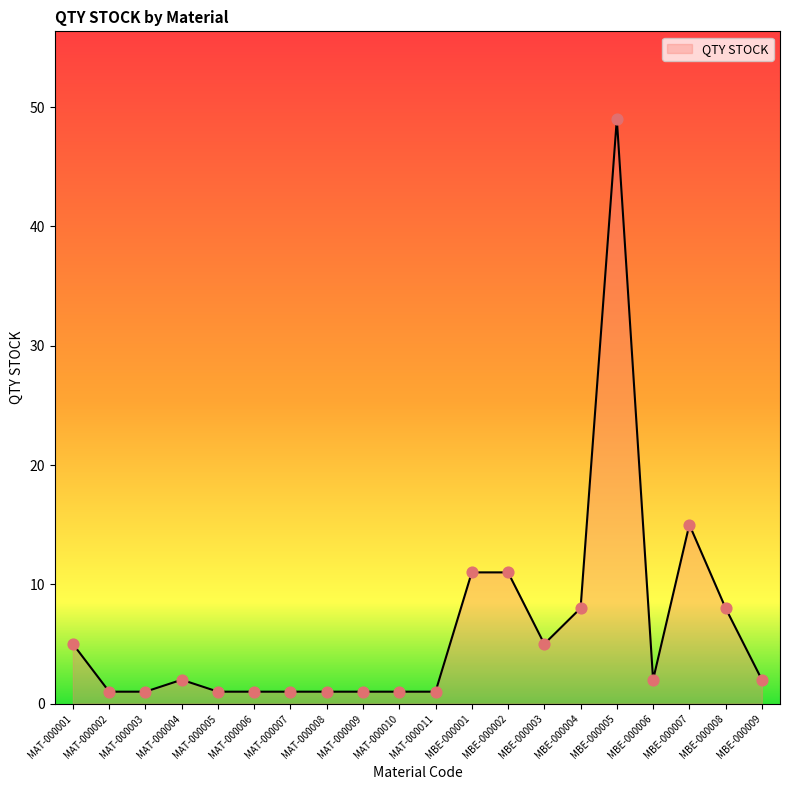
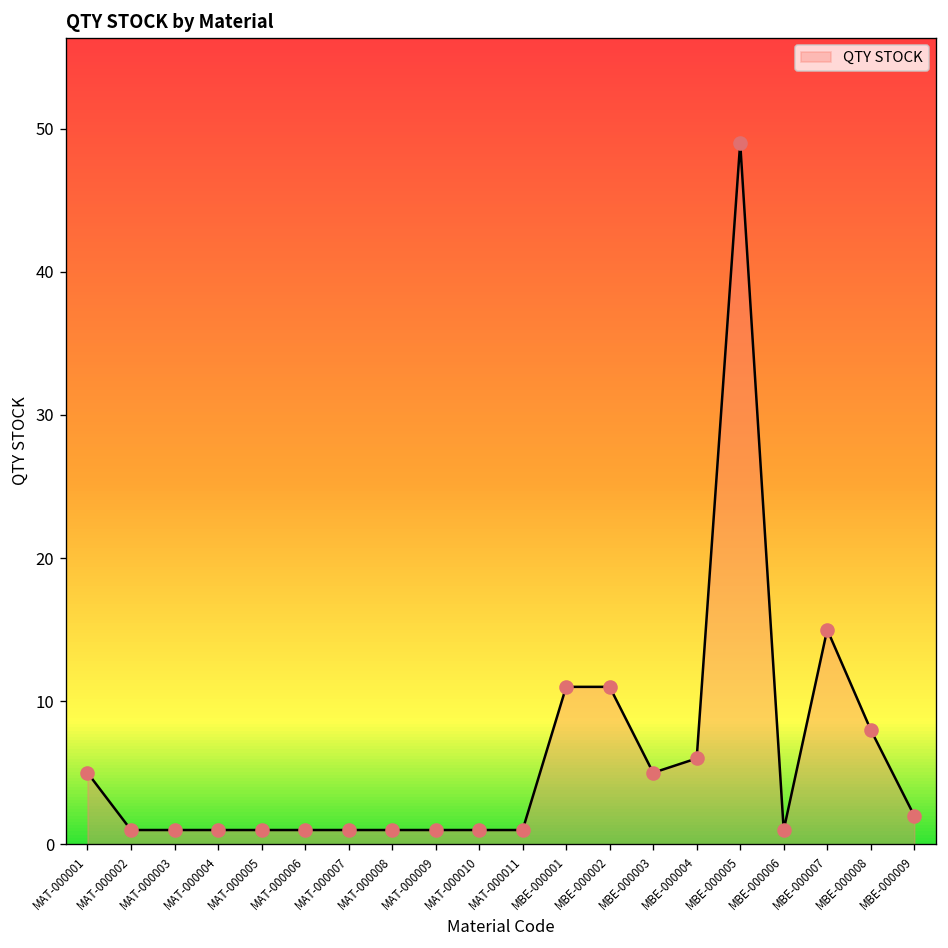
MAT-000004: 2 -> 1
MBE-000004: 8 -> 6
MBE-000006: 2 -> 1
